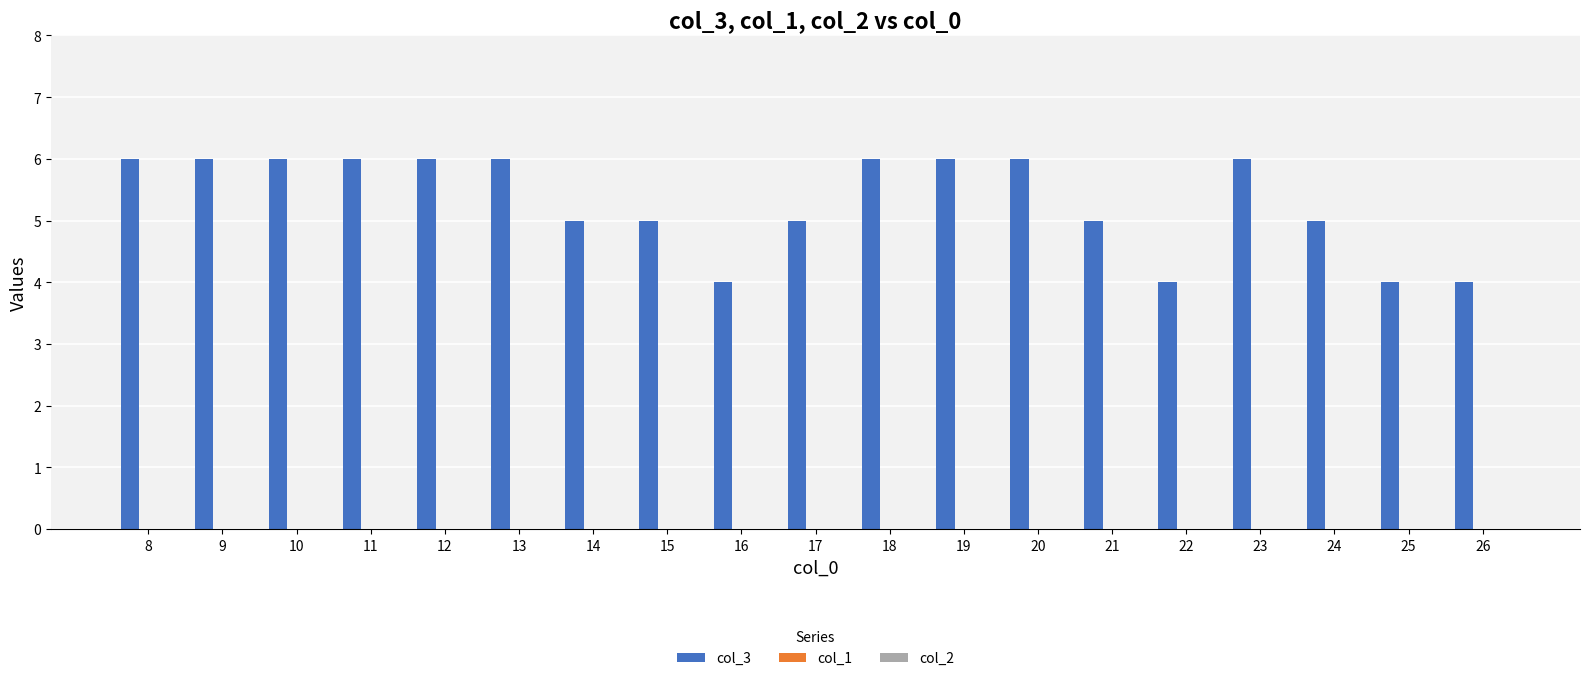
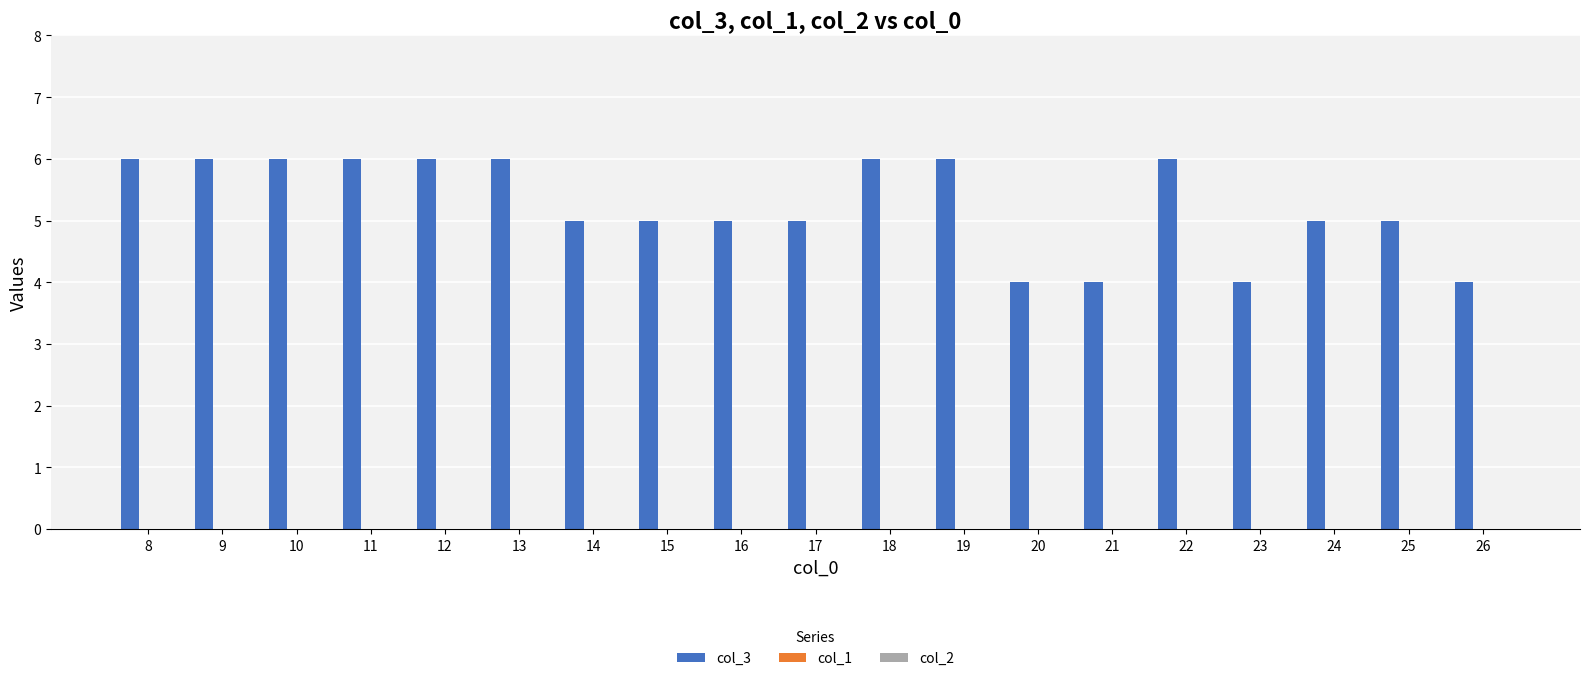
col_3, 16: 4 -> 5
col_3, 20: 6 -> 4
col_3, 21: 5 -> 4
col_3, 22: 4 -> 6
col_3, 23: 6 -> 4
col_3, 25: 4 -> 5
